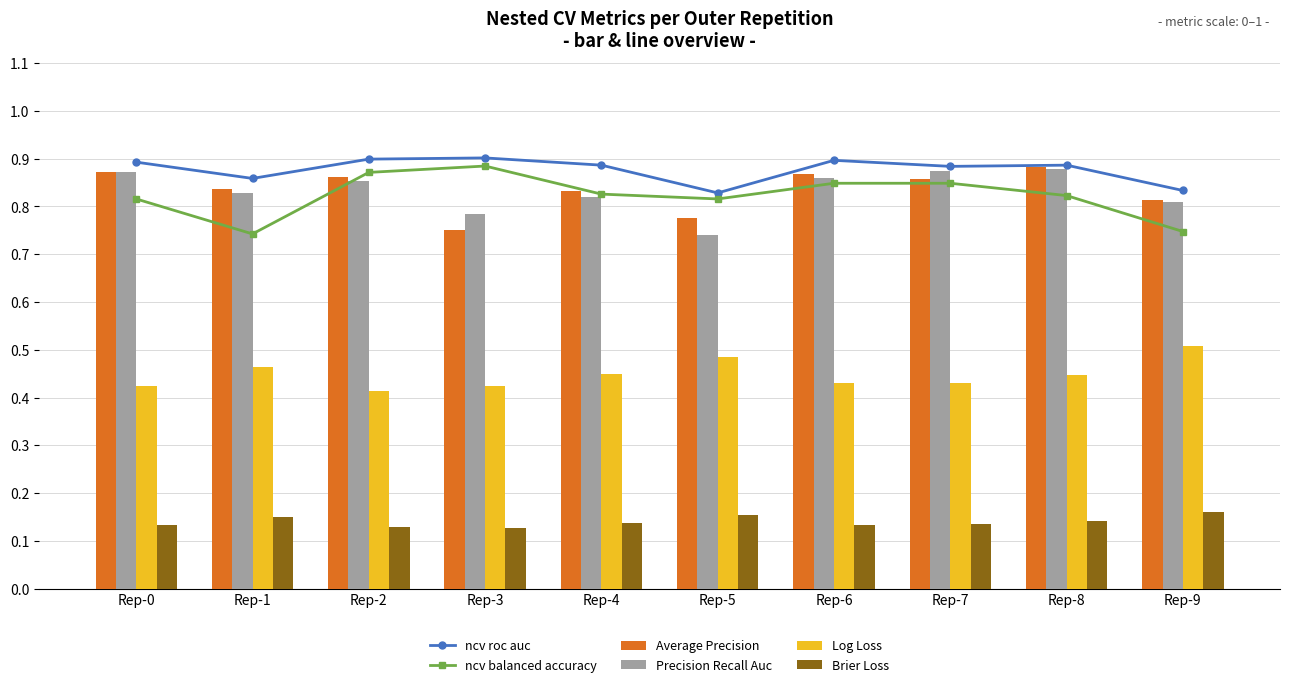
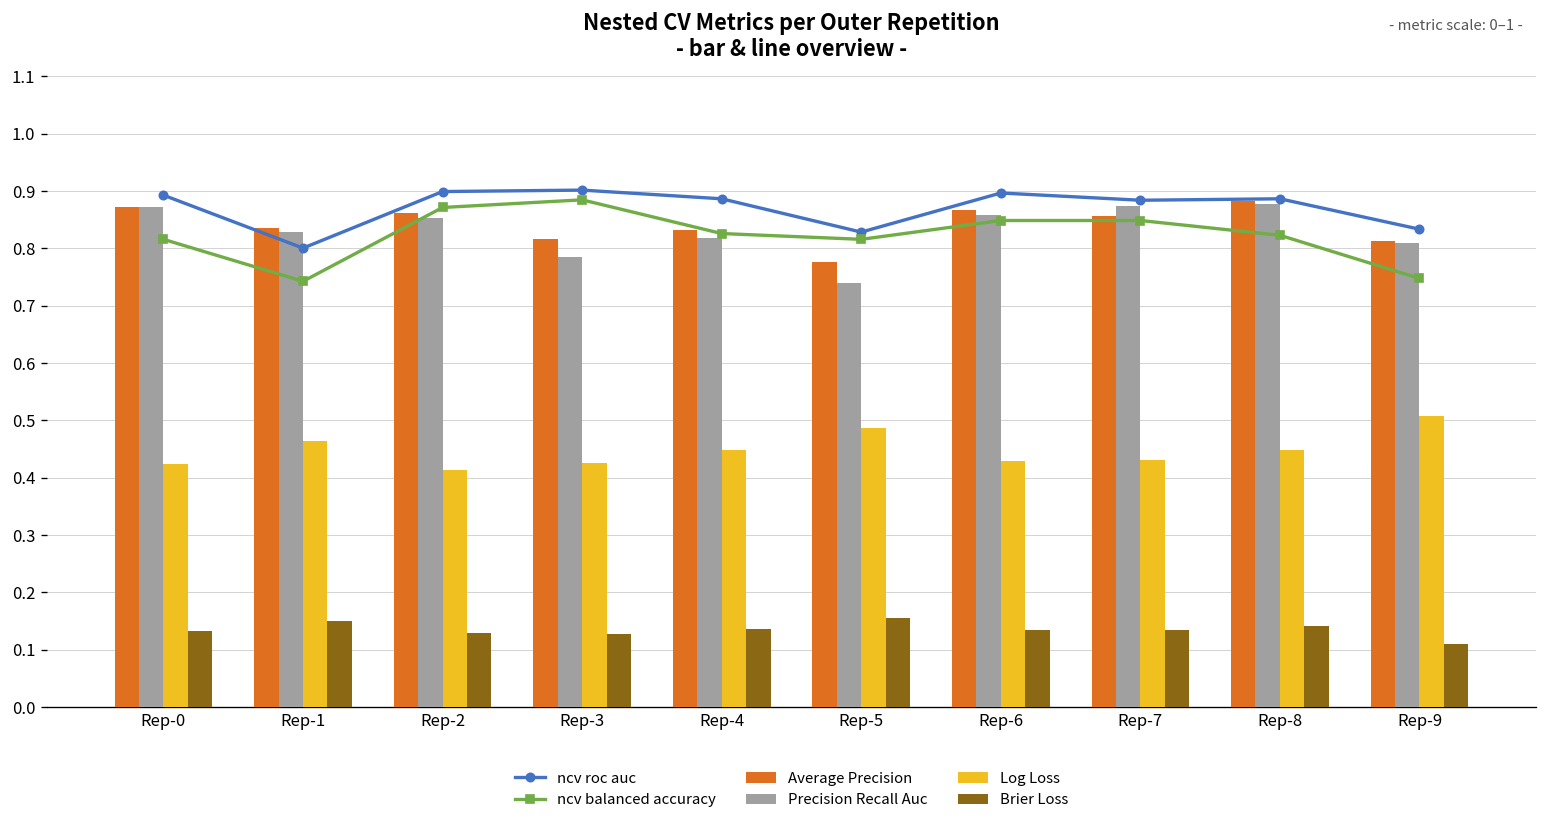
ncv roc auc, Rep-1: 0.86 -> 0.80
Average Precision, Rep-3: 0.75 -> 0.82
Brier Loss, Rep-9: 0.16 -> 0.11
